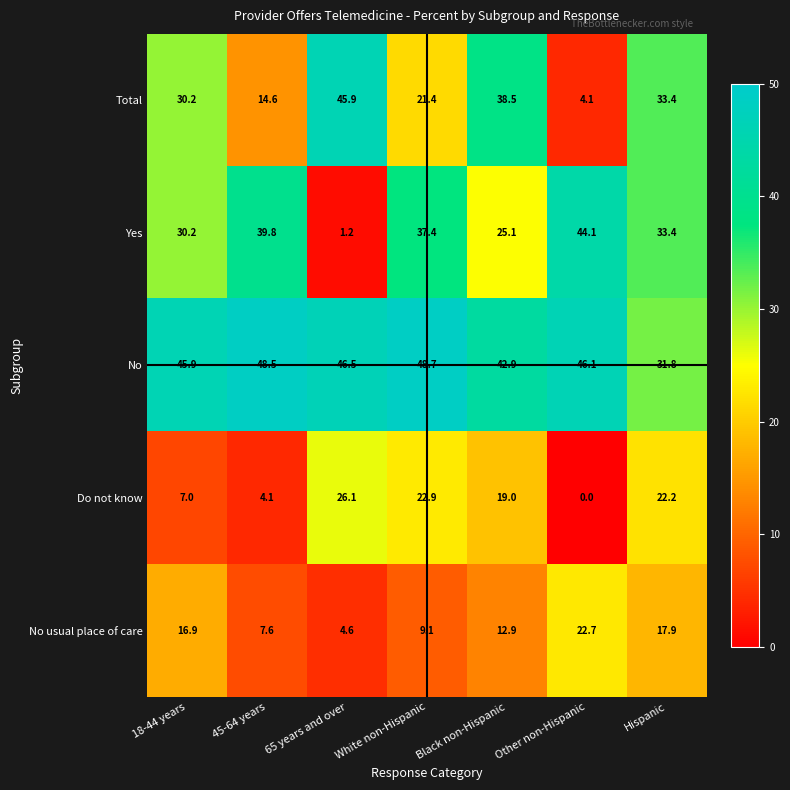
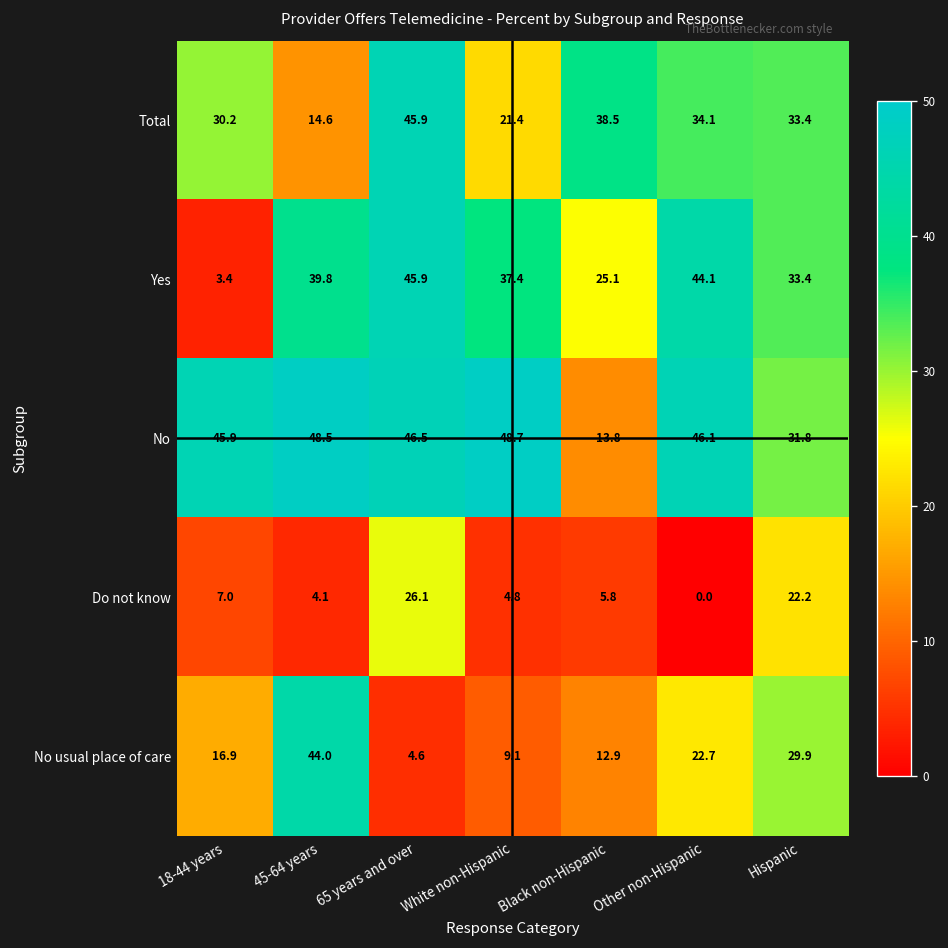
Total, Other non-Hispanic: 4.1 -> 34.1
Yes, 18-44 years: 30.2 -> 3.4
Yes, 65 years and over: 1.2 -> 45.9
No, Black non-Hispanic: 42.9 -> 13.8
Do not know, White non-Hispanic: 22.9 -> 4.8
Do not know, Black non-Hispanic: 19.0 -> 5.8
No usual place of care, 45-64 years: 7.6 -> 44.0
No usual place of care, Hispanic: 17.9 -> 29.9
